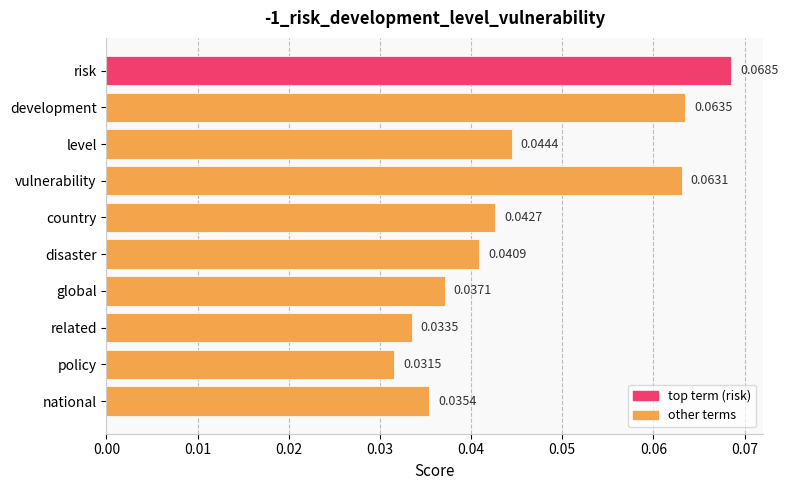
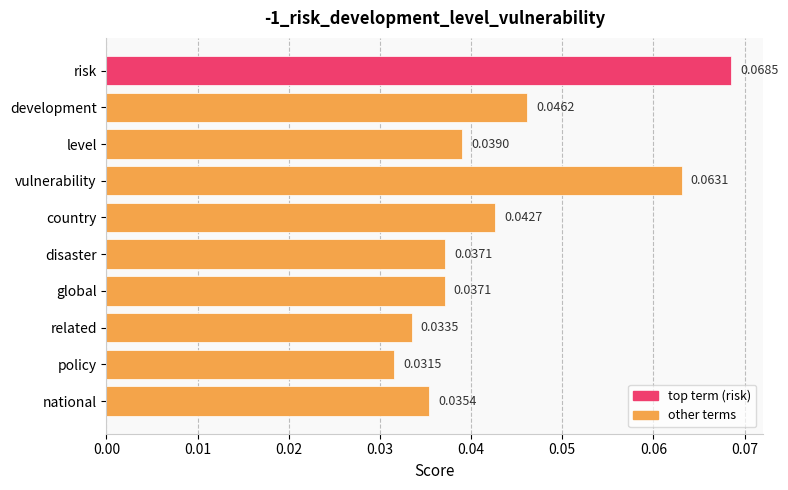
development: 0.0635 -> 0.0462
level: 0.0444 -> 0.0390
disaster: 0.0409 -> 0.0371
